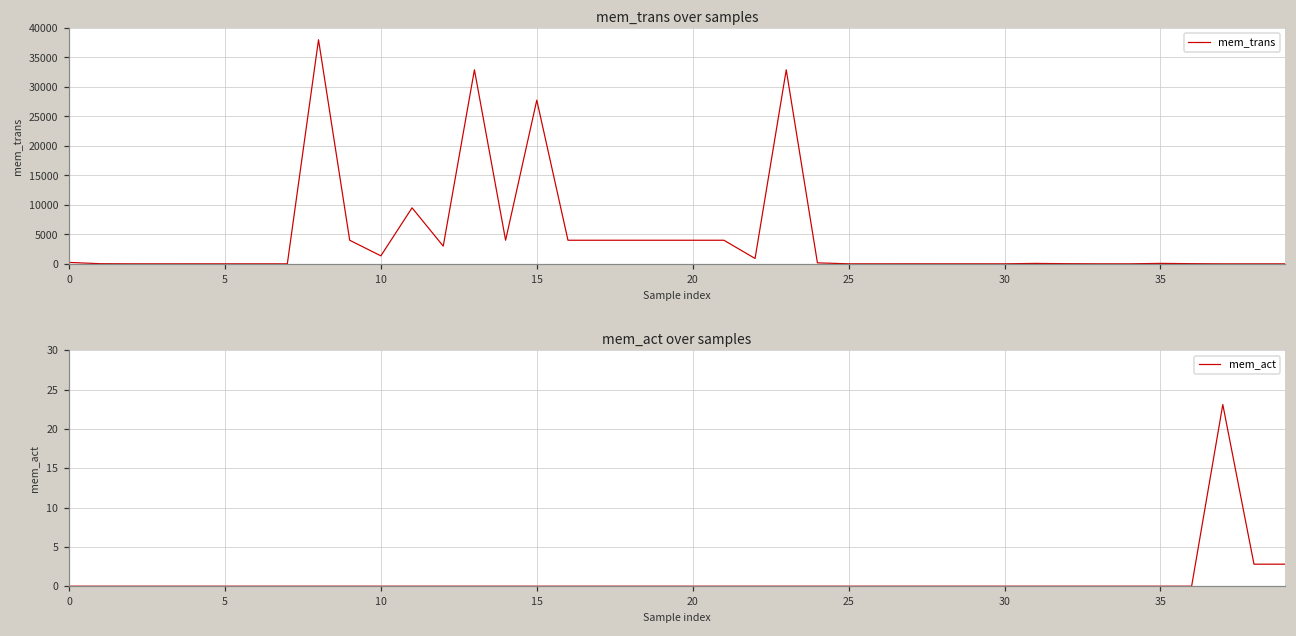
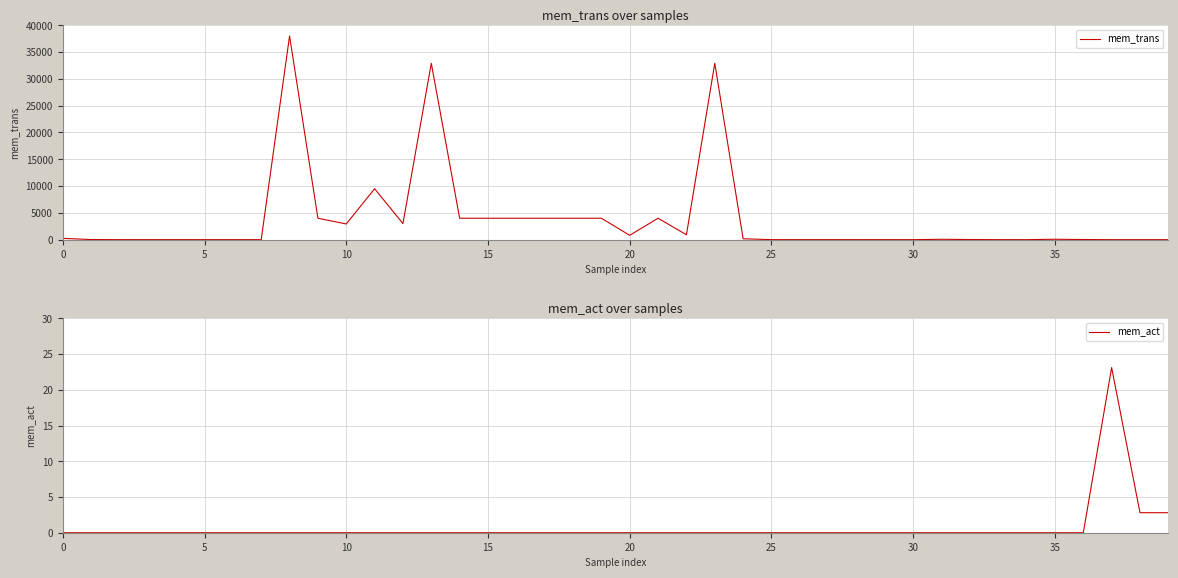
mem_trans over samples, 10: 1000 -> 3000
mem_trans over samples, 15: 28000 -> 4000
mem_trans over samples, 20: 4000 -> 1000
